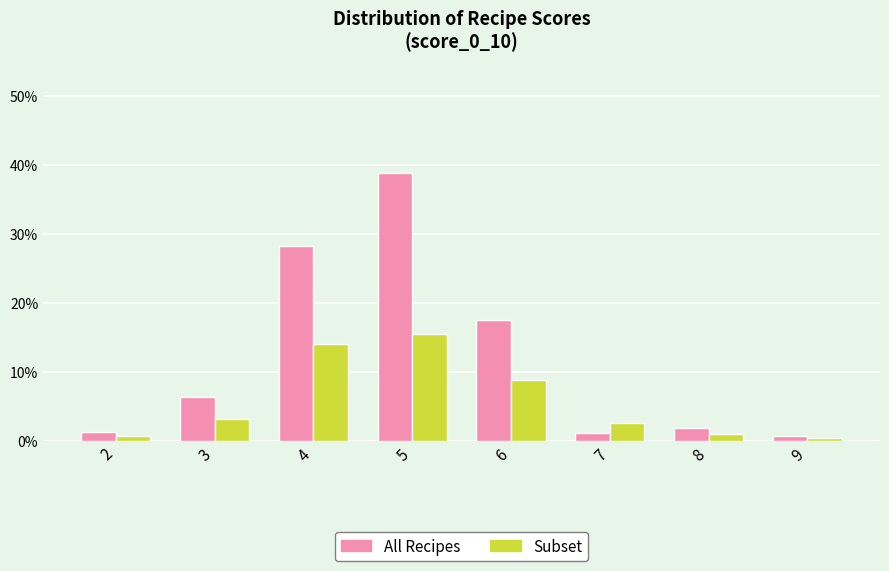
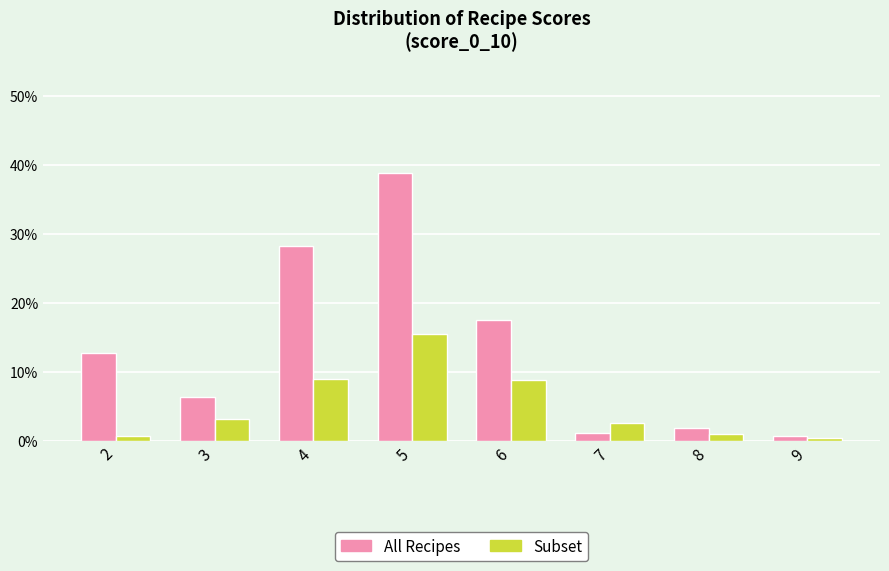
All Recipes, 2: 1% -> 13%
Subset, 4: 14% -> 9%
